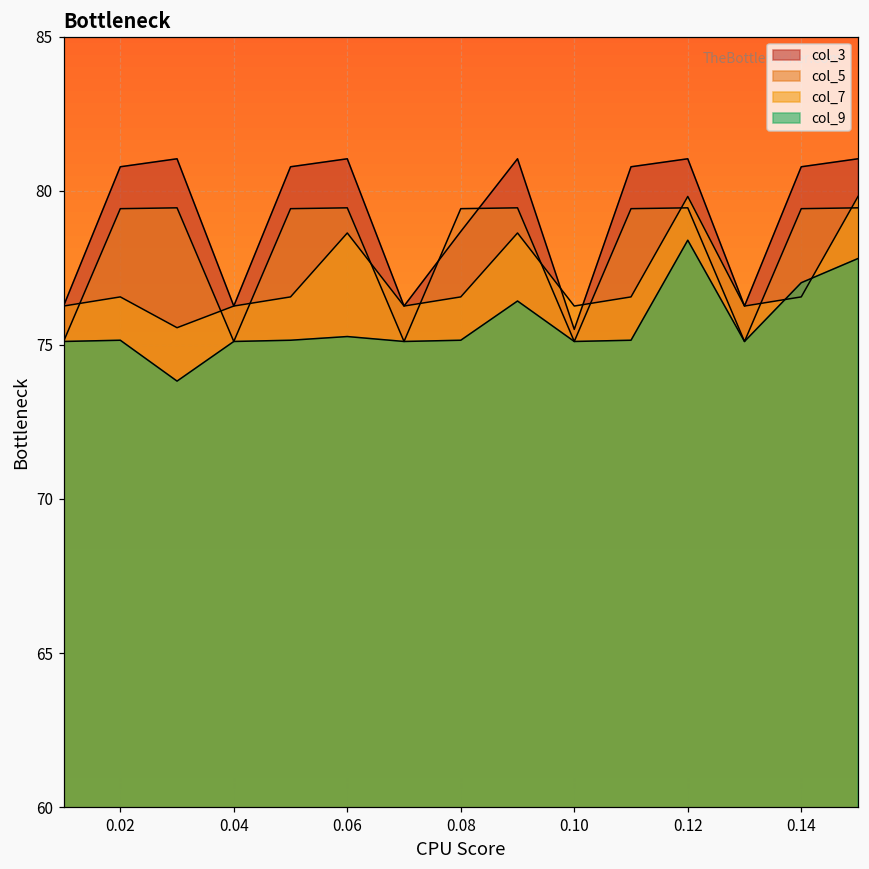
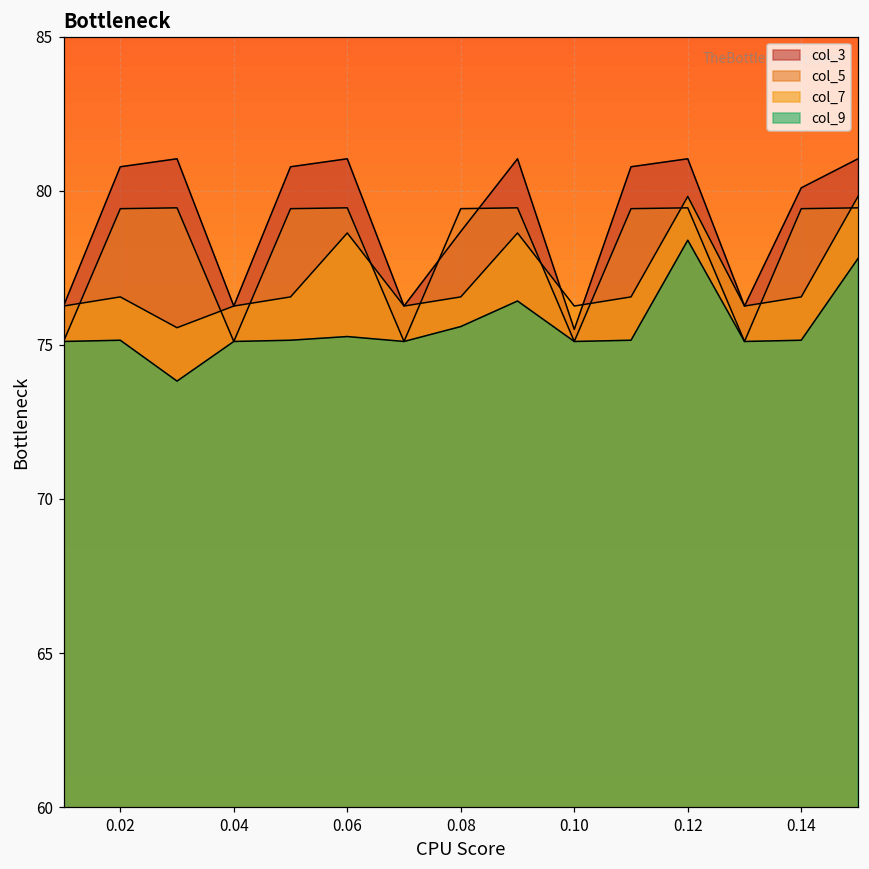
col_9, 0.08: 75.1 -> 75.6
col_3, 0.14: 80.8 -> 80.1
col_9, 0.14: 77.0 -> 75.1
